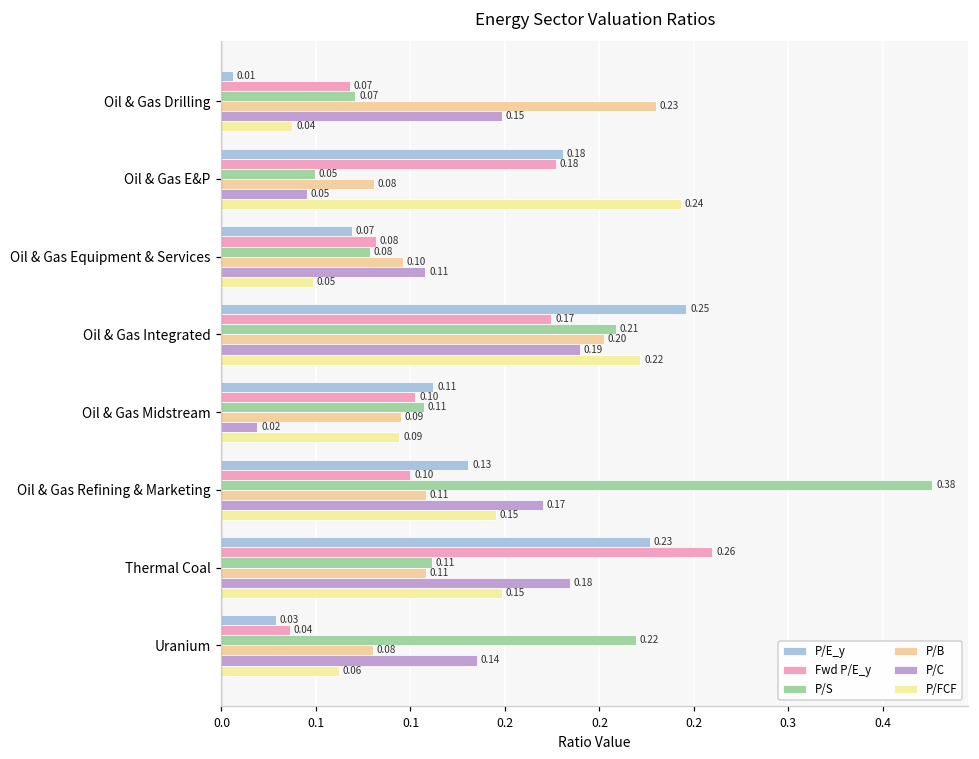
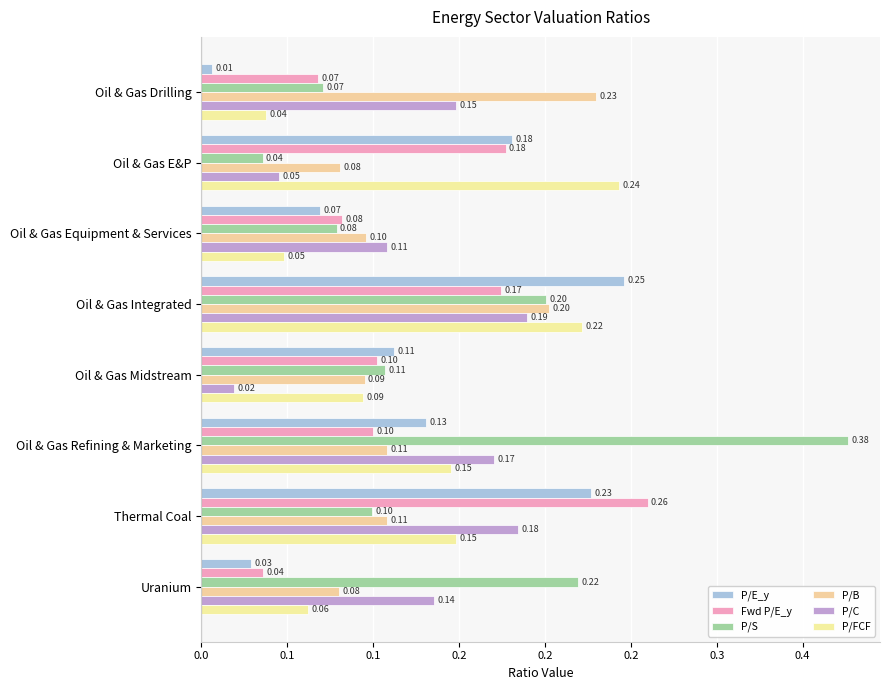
P/S, Oil & Gas E&P: 0.05 -> 0.04
P/S, Oil & Gas Integrated: 0.21 -> 0.20
P/S, Thermal Coal: 0.11 -> 0.10
